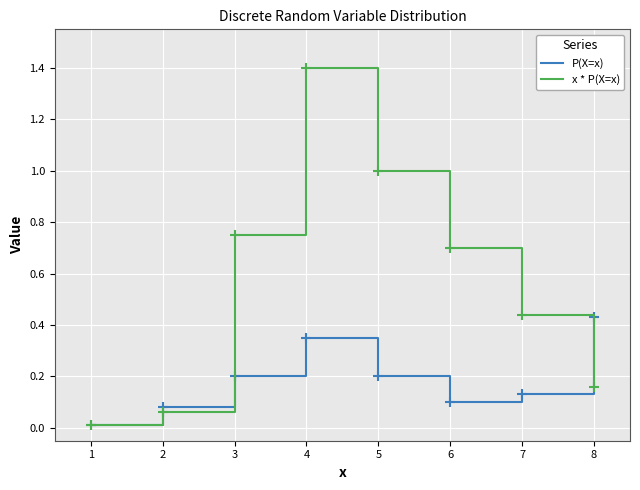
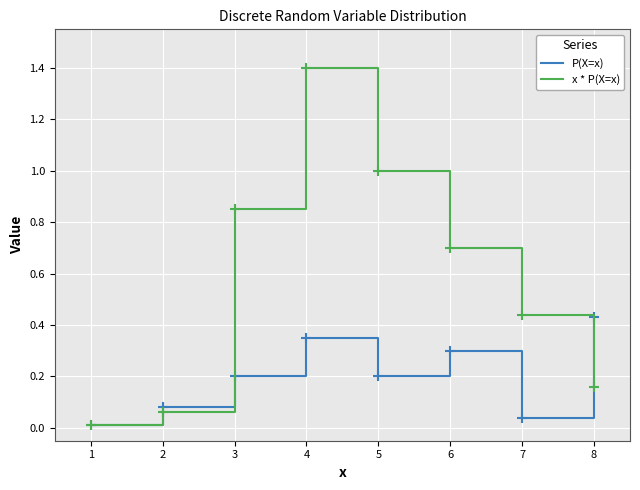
x * P(X=x), 3: 0.75 -> 0.85
P(X=x), 6: 0.1 -> 0.3
P(X=x), 7: 0.13 -> 0.04
